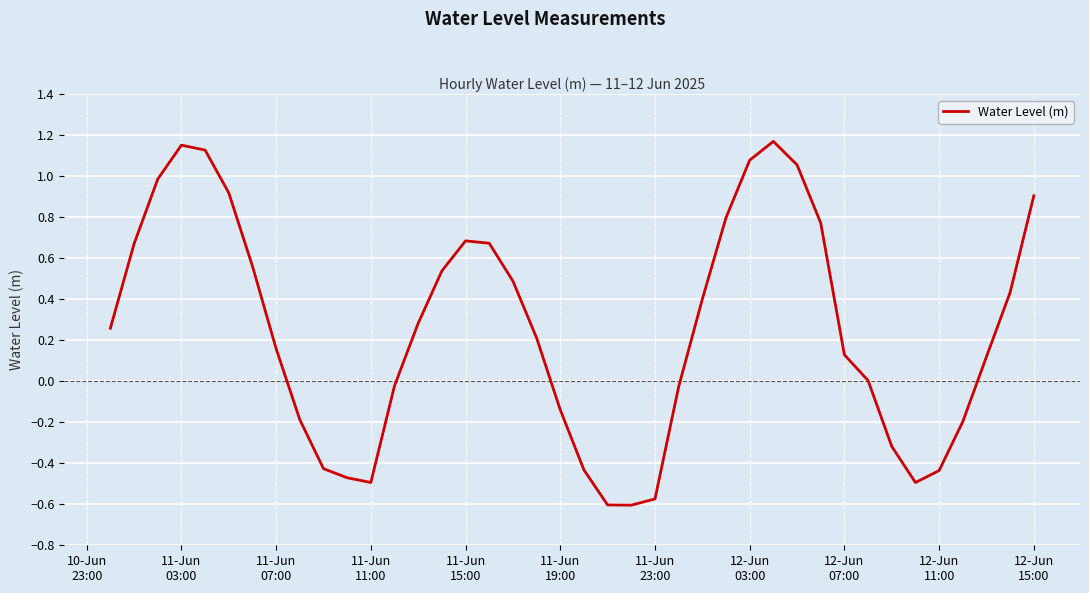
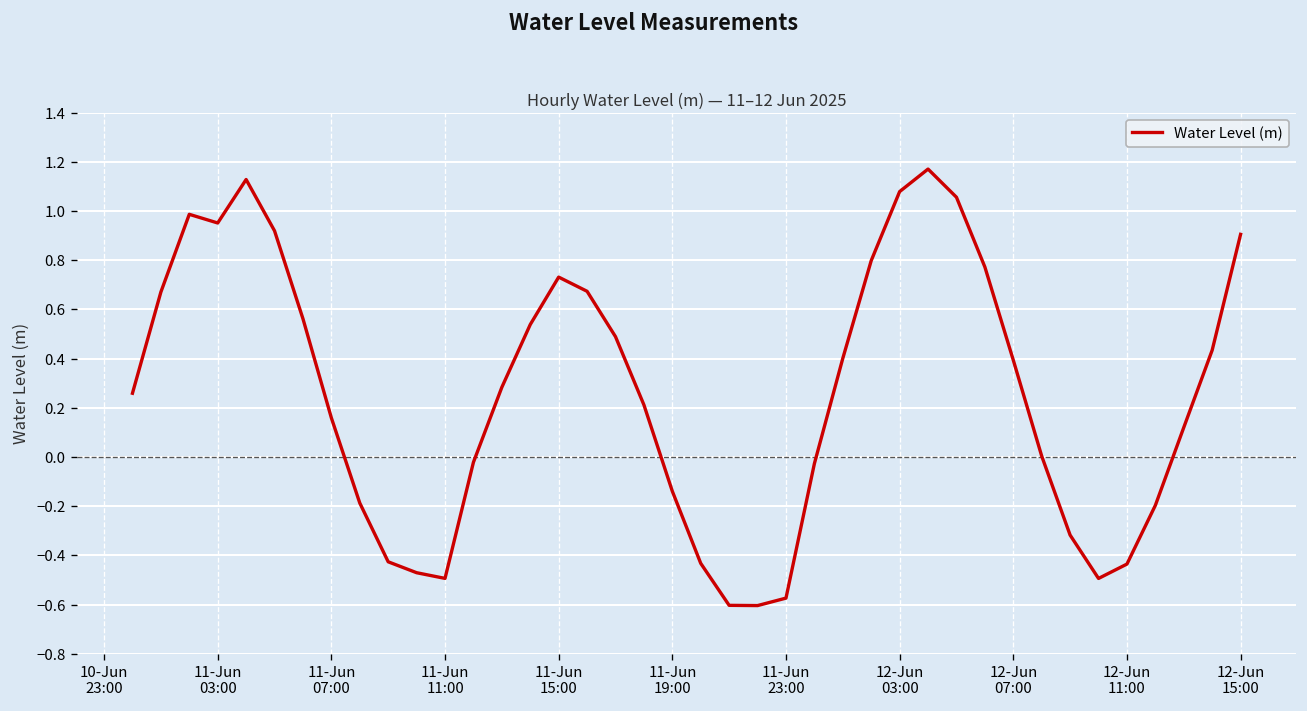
11-Jun 03:00: 1.15 -> 0.95
11-Jun 15:00: 0.68 -> 0.73
12-Jun 07:00: 0.13 -> 0.39
